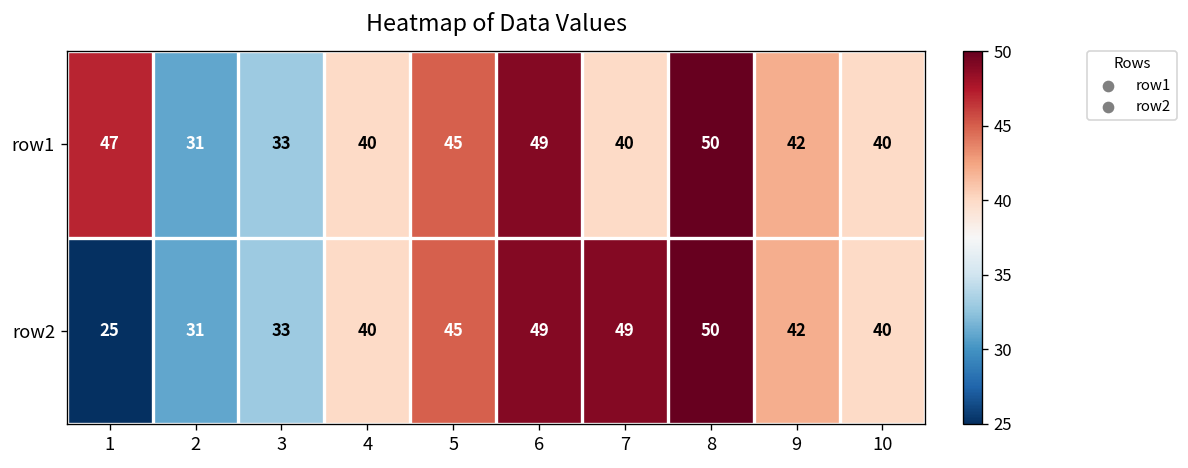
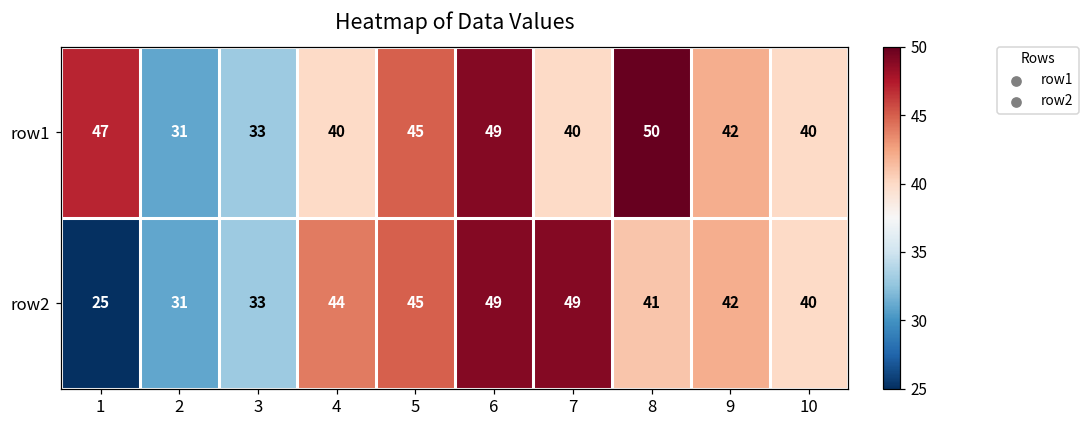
row2, 4: 40 -> 44
row2, 8: 50 -> 41
